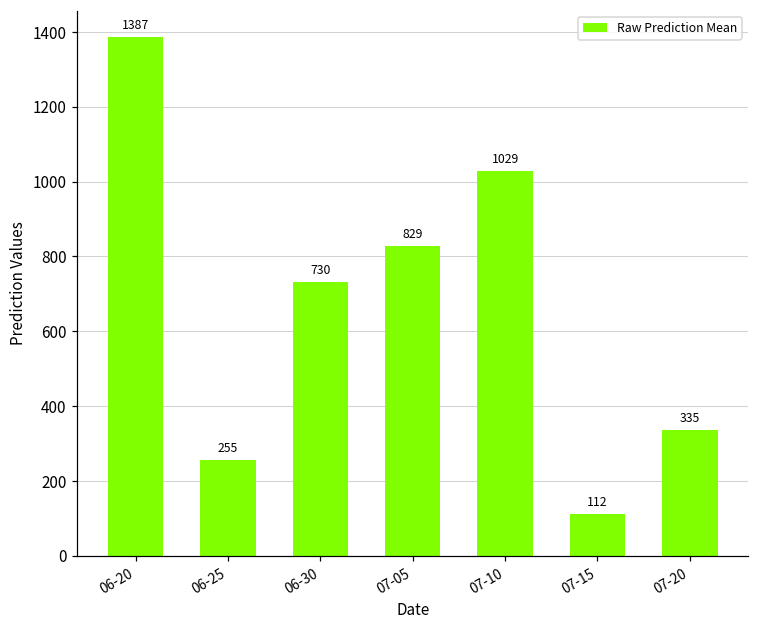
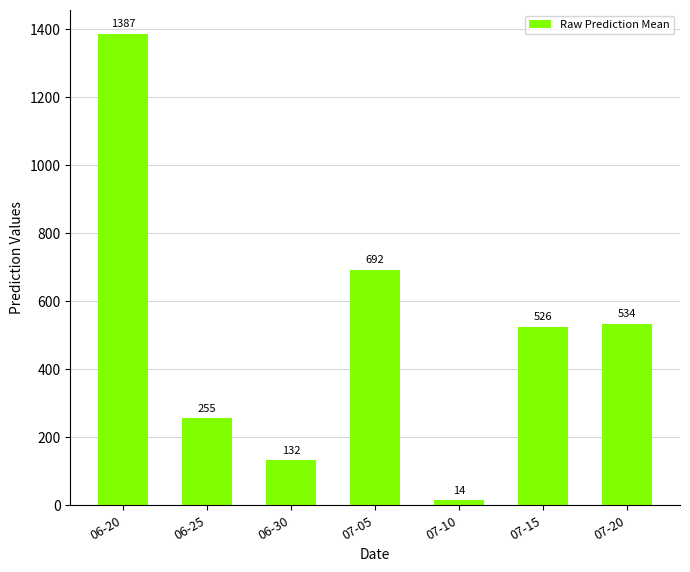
06-30: 730 -> 132
07-05: 829 -> 692
07-10: 1029 -> 14
07-15: 112 -> 526
07-20: 335 -> 534
